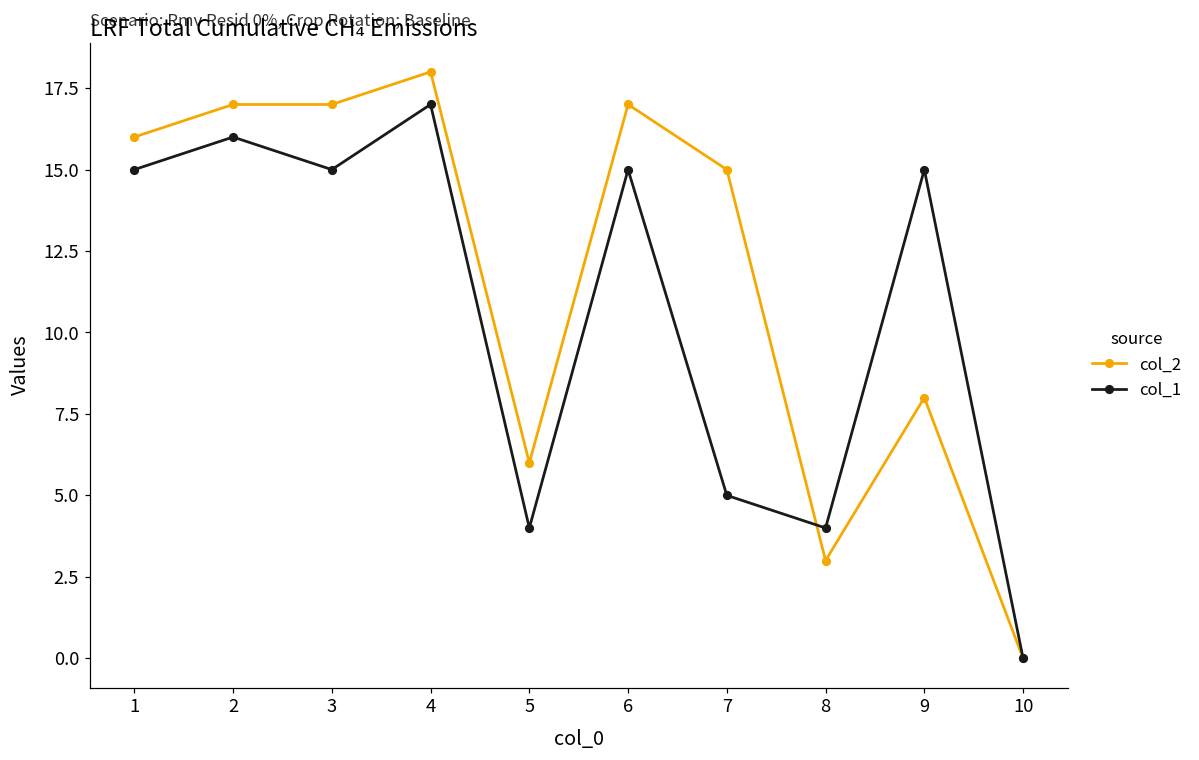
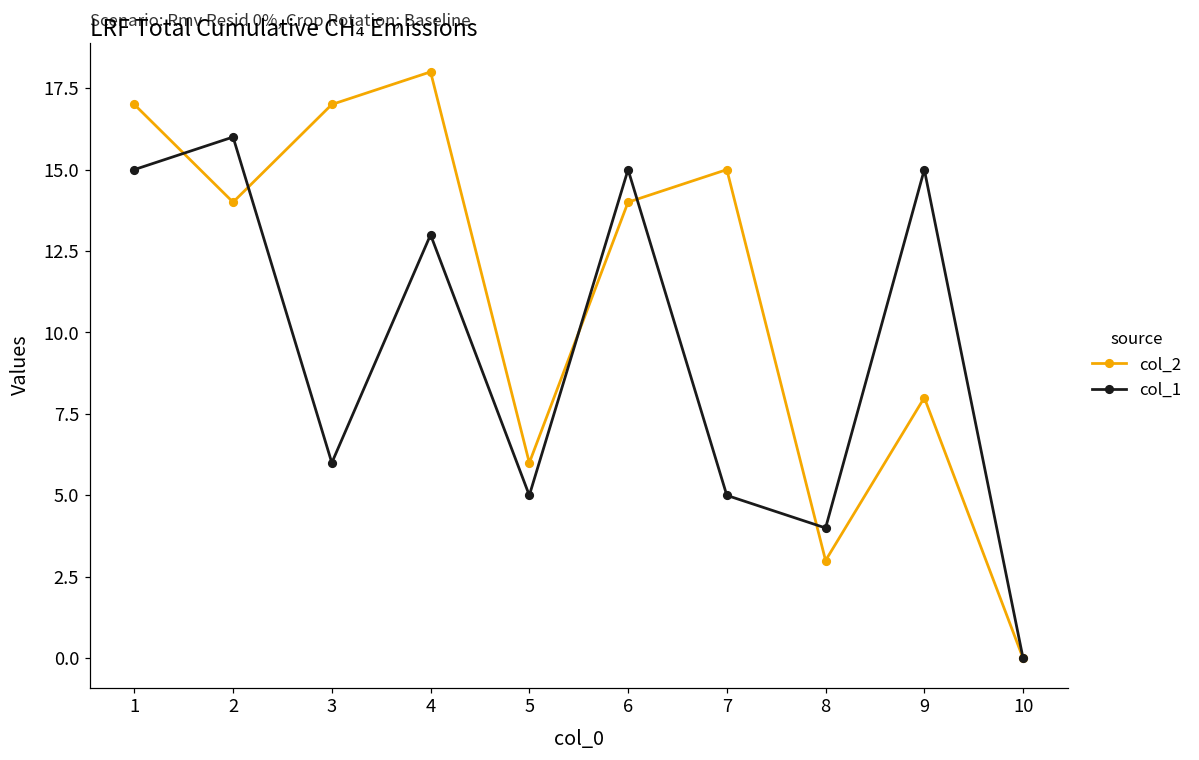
col_2, 1: 16 -> 17
col_2, 2: 17 -> 14
col_1, 3: 15 -> 6
col_1, 4: 17 -> 13
col_1, 5: 4 -> 5
col_2, 6: 17 -> 14
